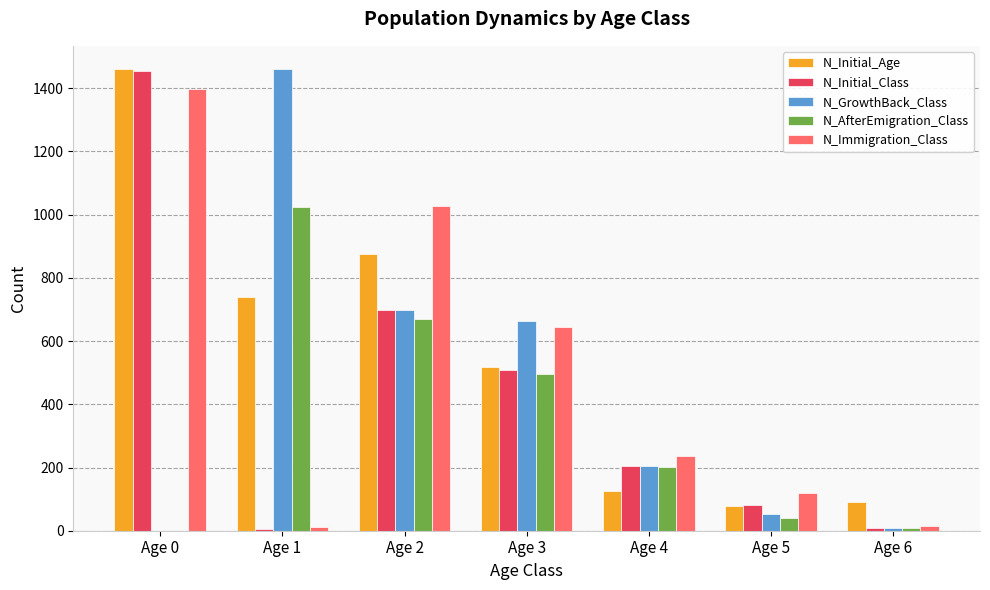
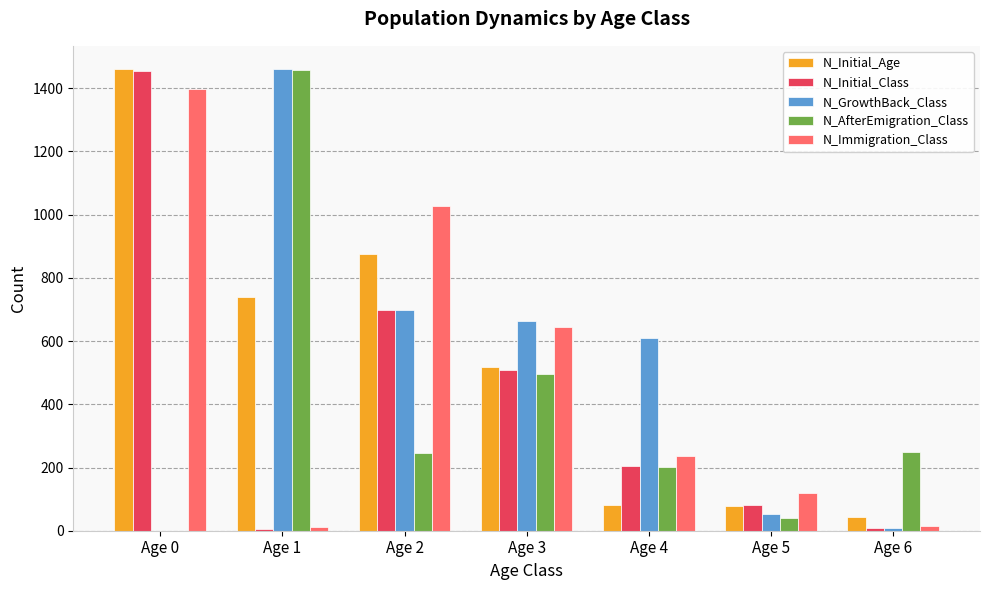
N_AfterEmigration_Class, Age 1: 1020 -> 1460
N_AfterEmigration_Class, Age 2: 670 -> 250
N_Initial_Age, Age 4: 130 -> 80
N_GrowthBack_Class, Age 4: 210 -> 610
N_Initial_Age, Age 6: 90 -> 40
N_AfterEmigration_Class, Age 6: 10 -> 250
